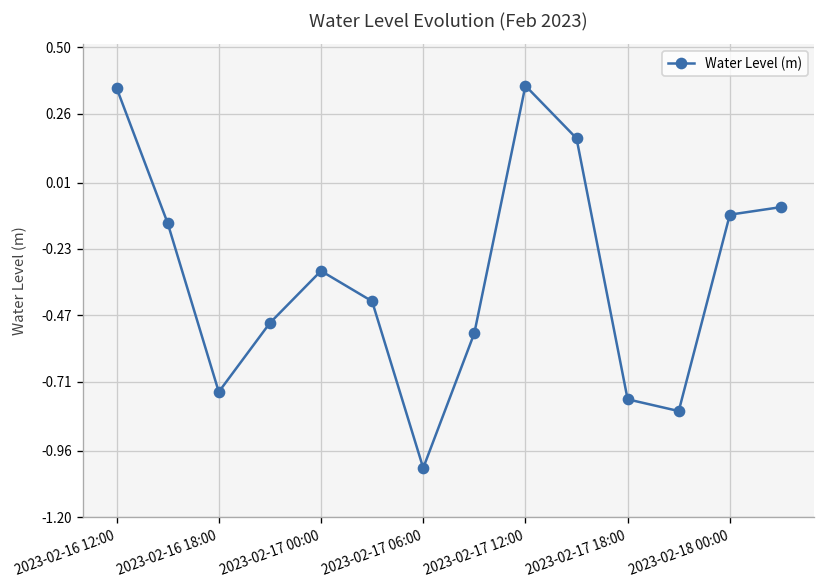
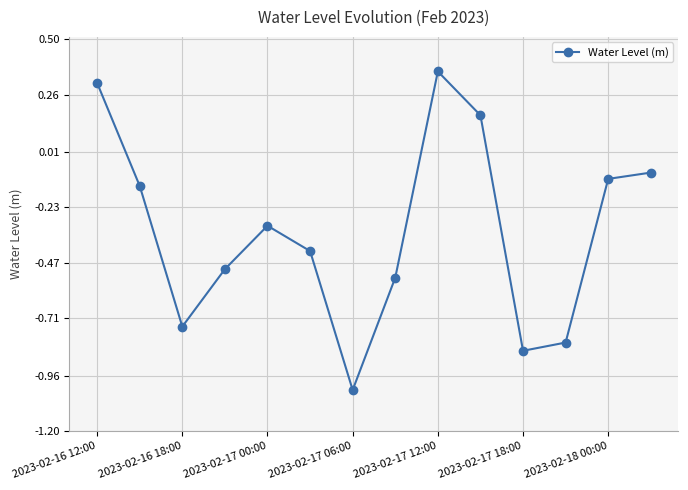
2023-02-16 12:00: 0.35 -> 0.31
2023-02-17 18:00: -0.77 -> -0.85
